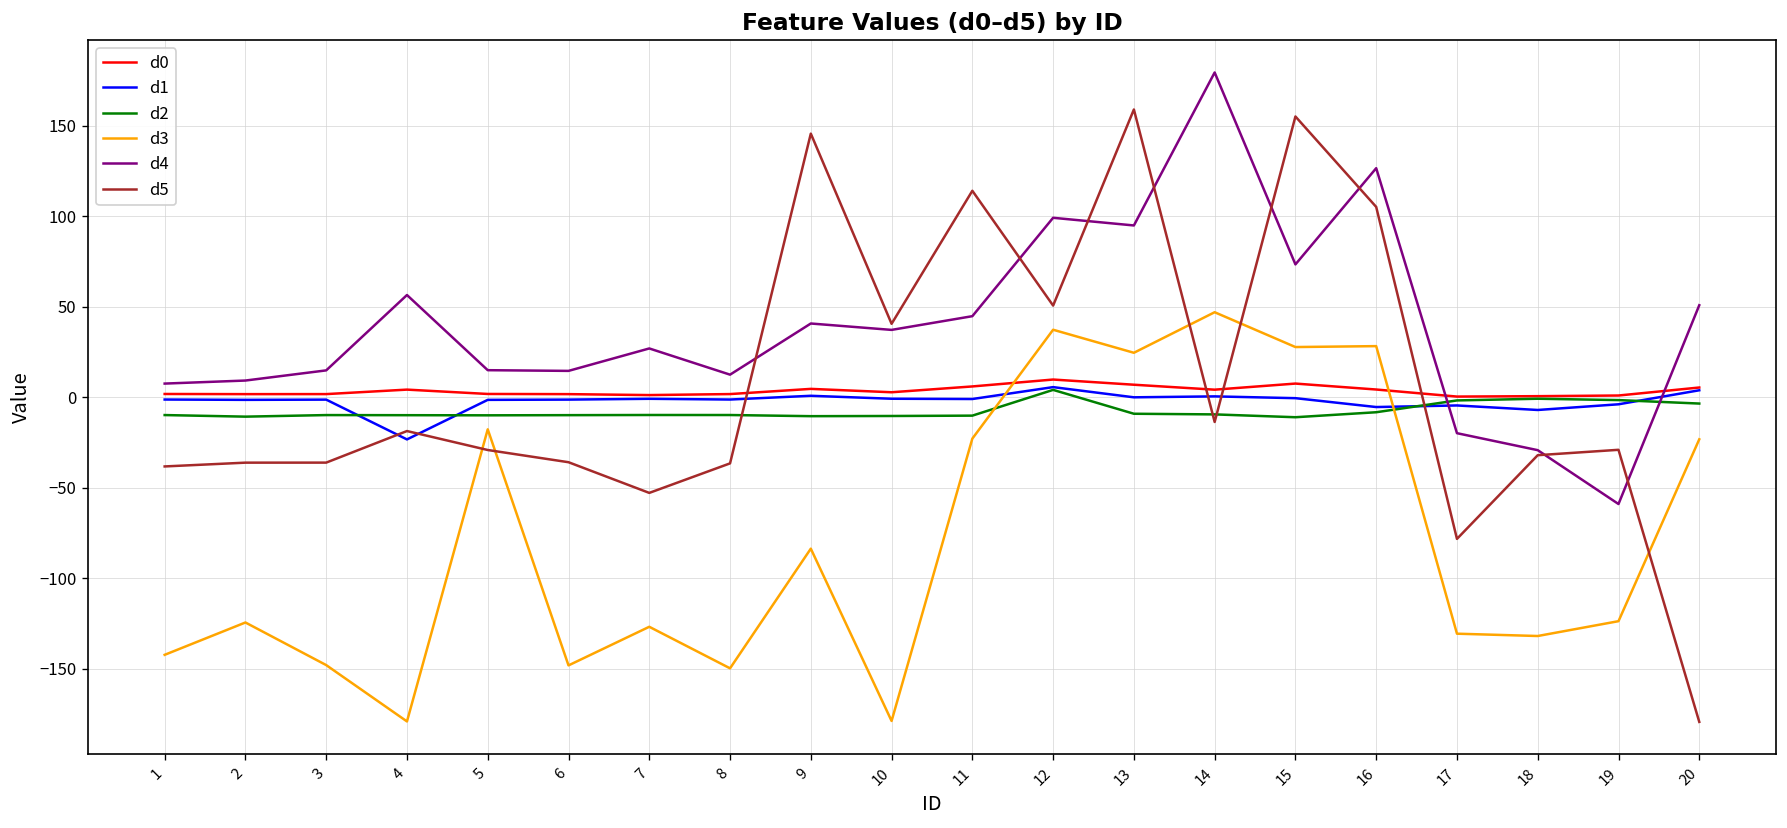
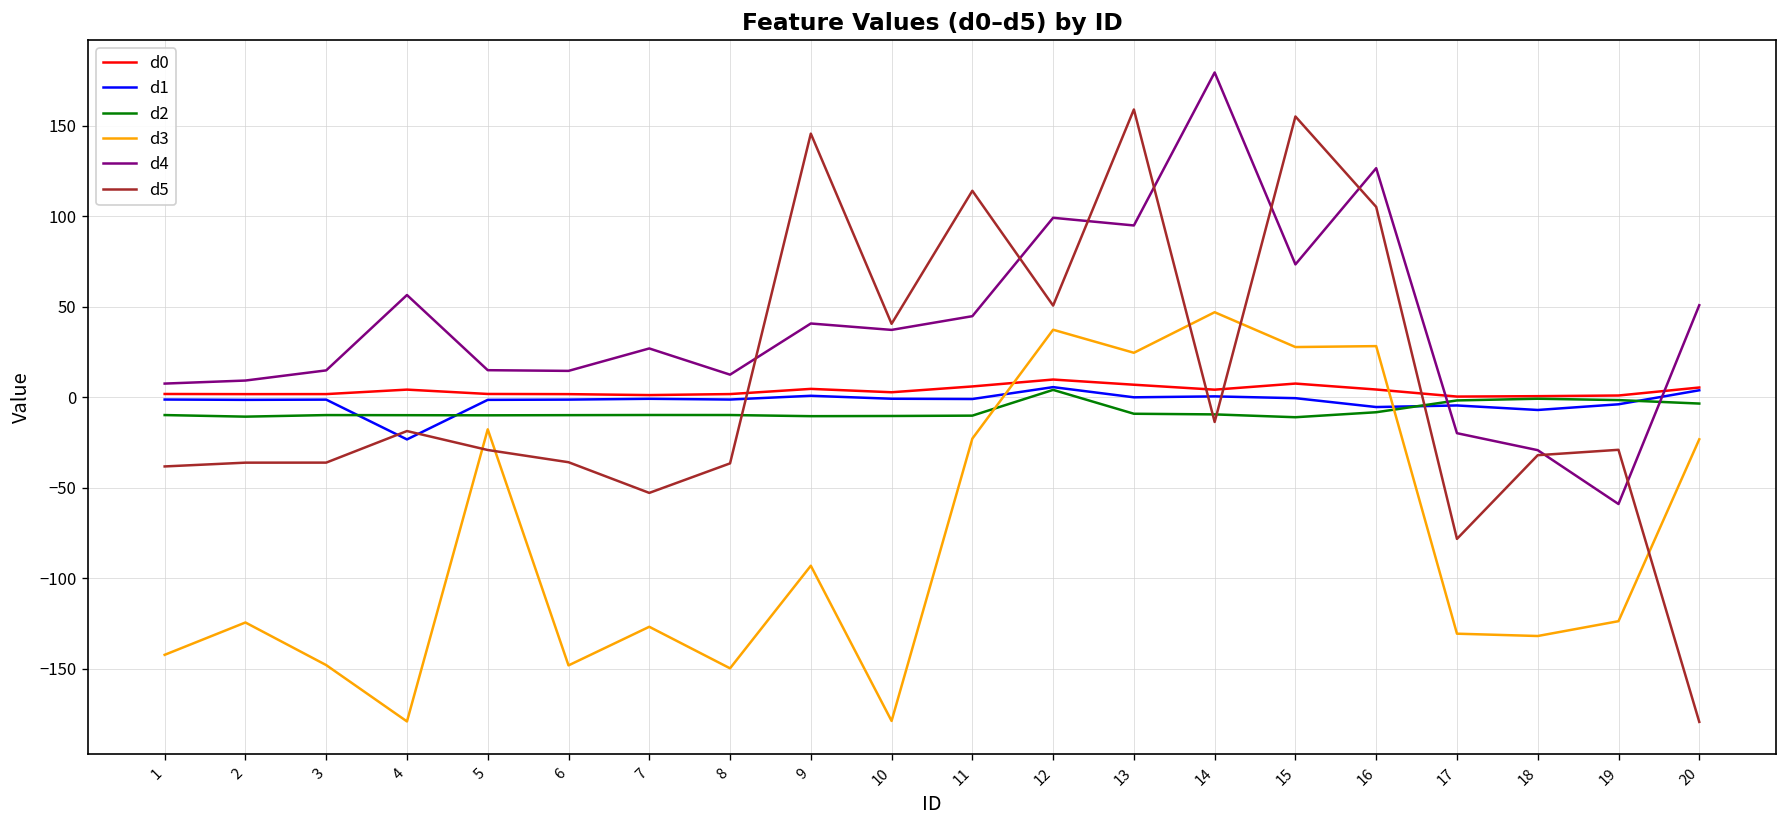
d3, 9: -84 -> -93
